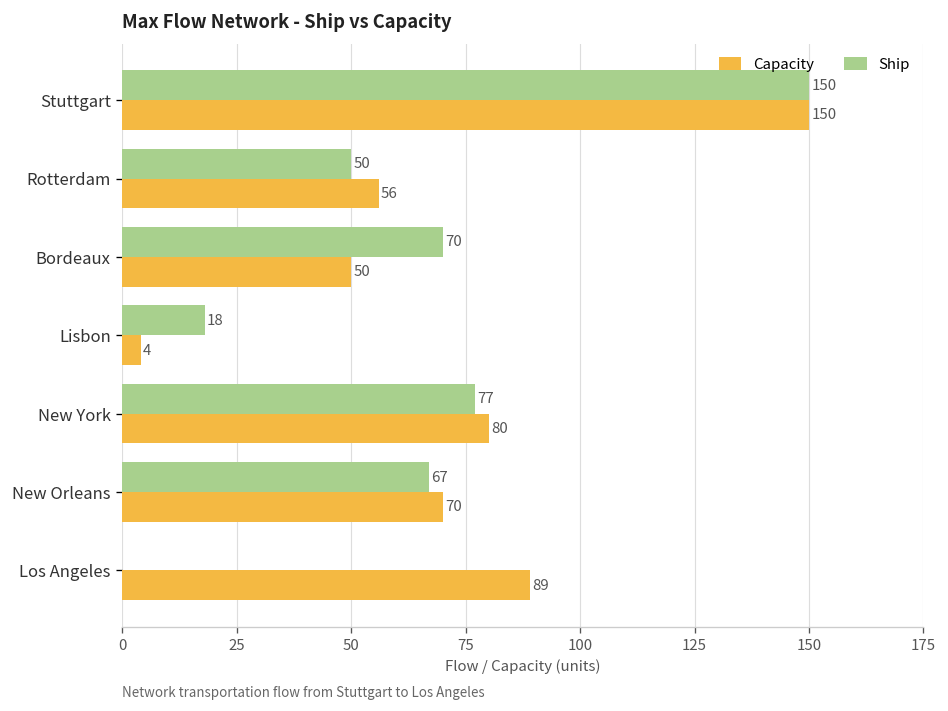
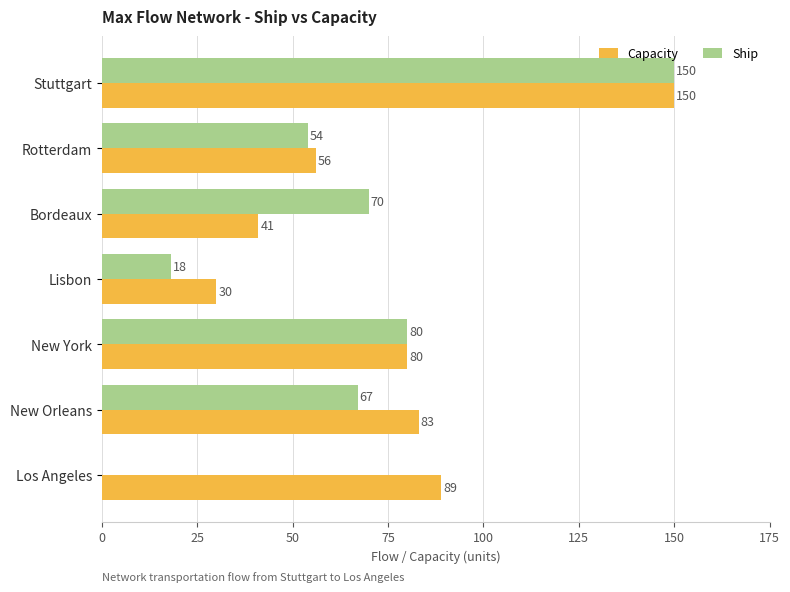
Ship, Rotterdam: 50 -> 54
Capacity, Bordeaux: 50 -> 41
Capacity, Lisbon: 4 -> 30
Ship, New York: 77 -> 80
Capacity, New Orleans: 70 -> 83
